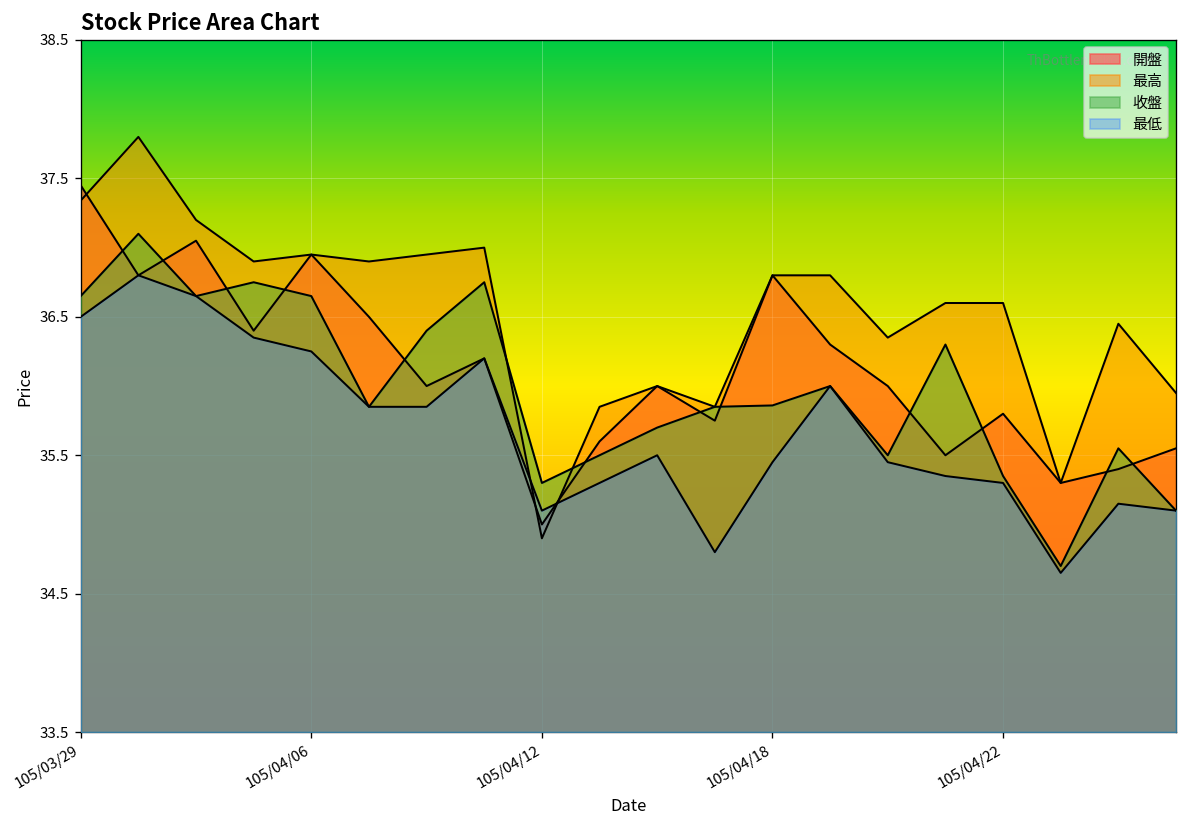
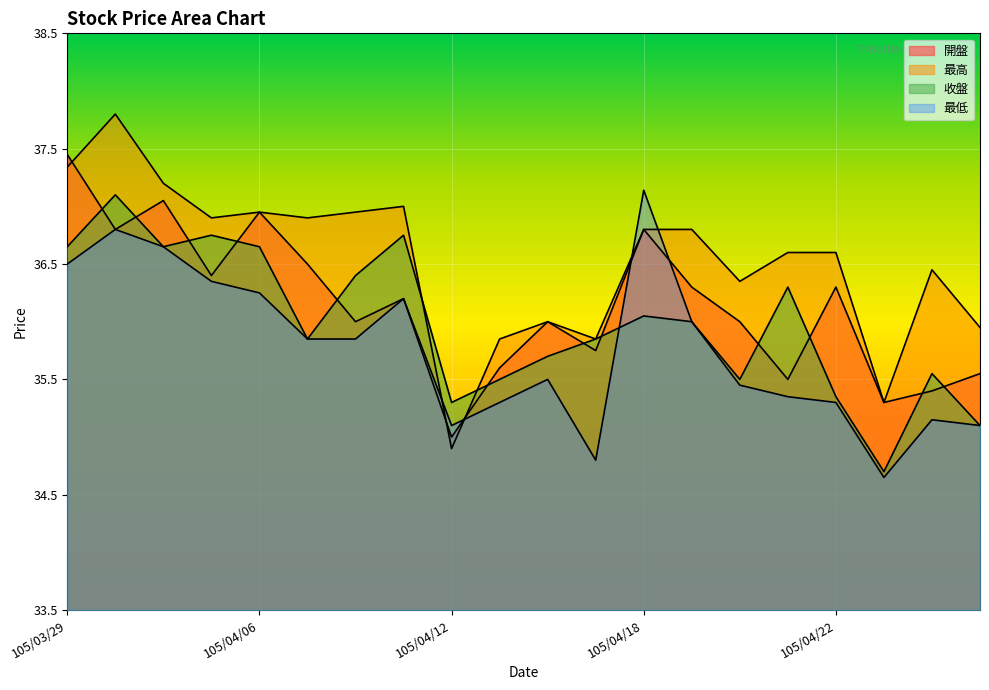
收盤, 105/04/18: 35.86 -> 36.05
最低, 105/04/18: 35.45 -> 37.14
開盤, 105/04/22: 35.8 -> 36.3
